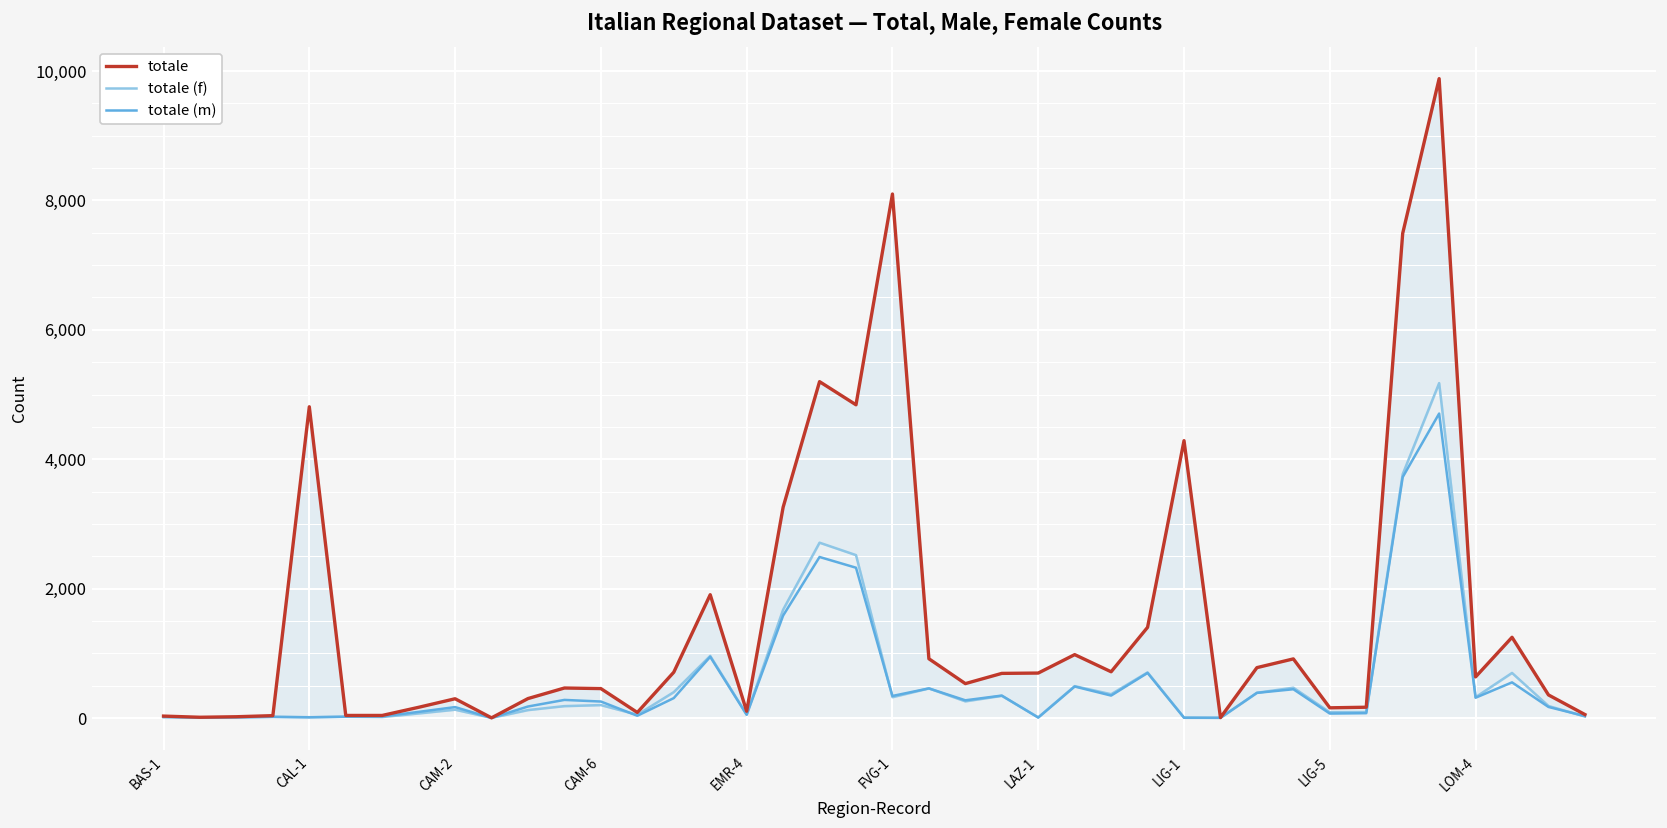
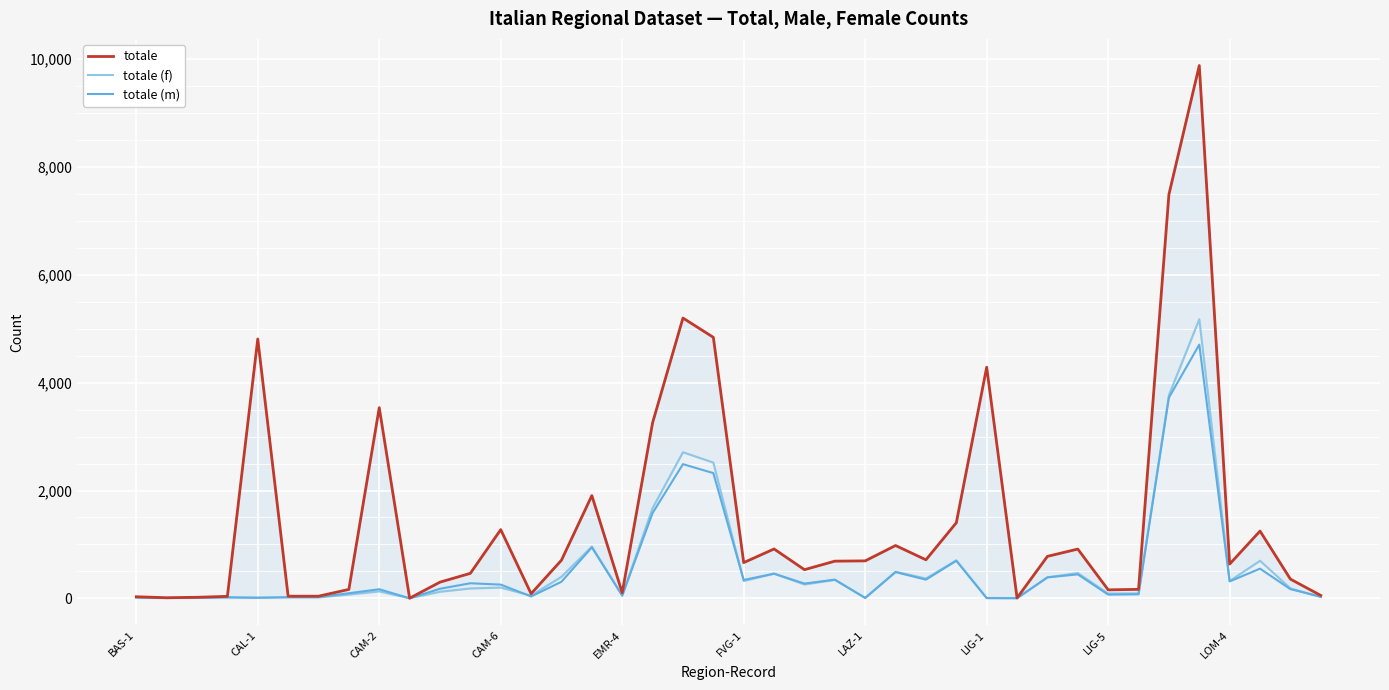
totale, CAM-2: 300 -> 3,500
totale, CAM-6: 500 -> 1,300
totale, FVG-1: 8,100 -> 700
